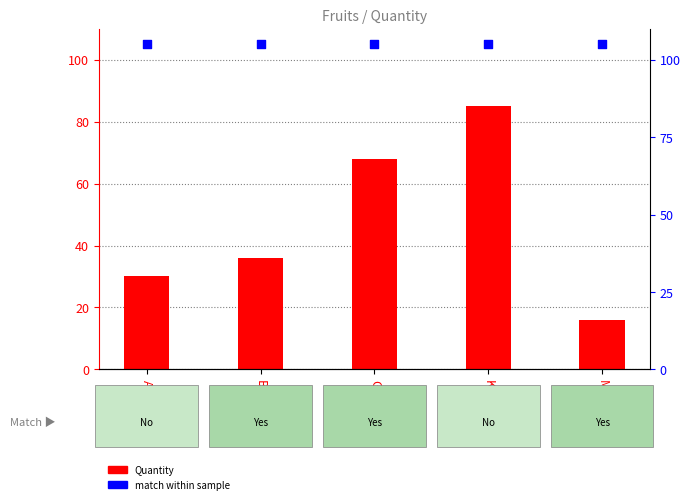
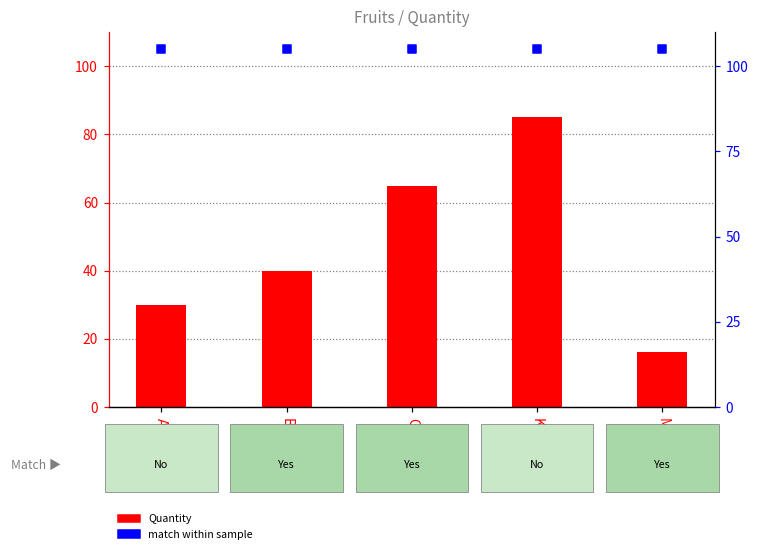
Quantity, Bannana: 36 -> 40
Quantity, Guava: 68 -> 65
